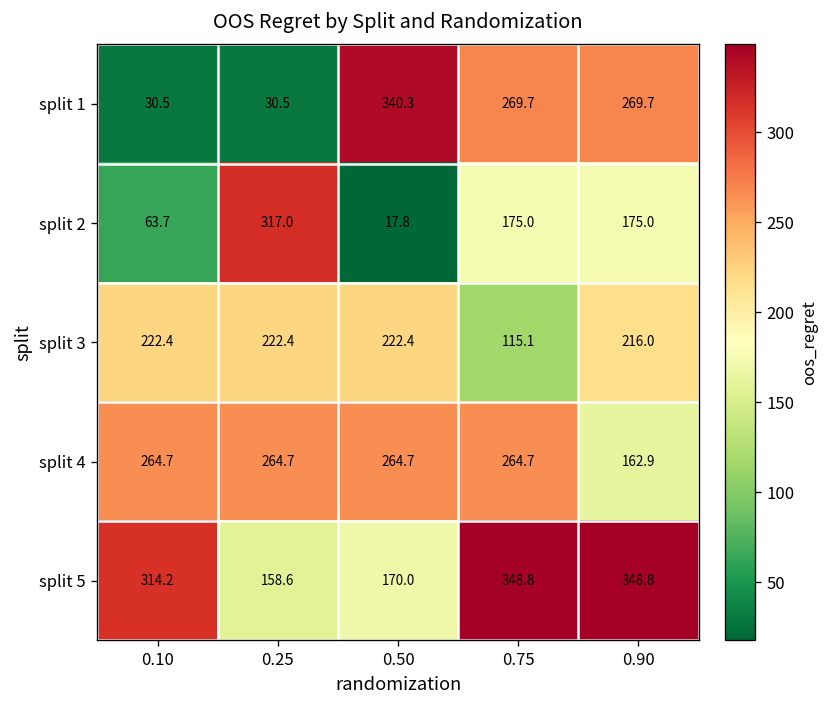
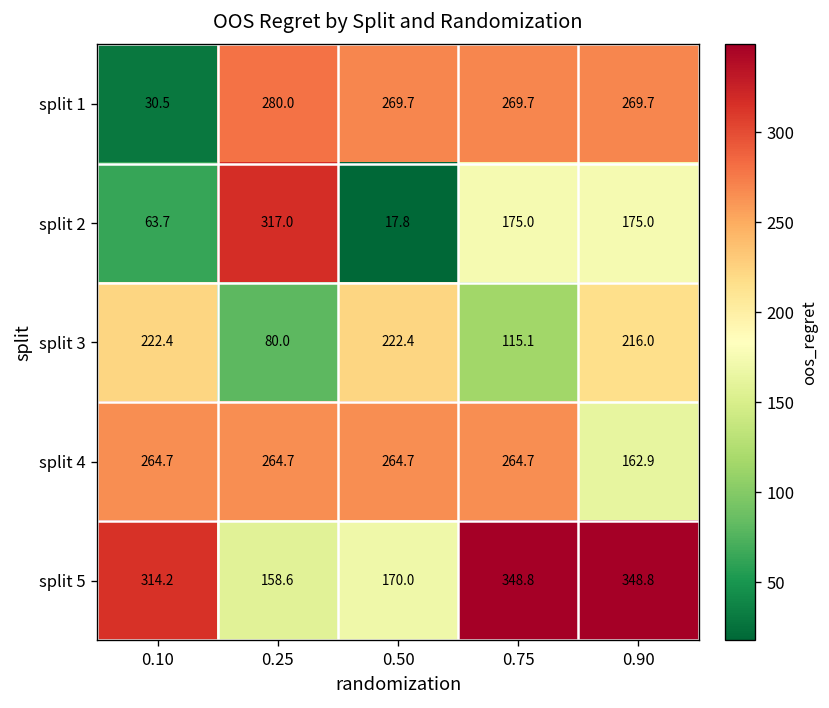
split 1, 0.25: 30.5 -> 280.0
split 1, 0.50: 340.3 -> 269.7
split 3, 0.25: 222.4 -> 80.0
